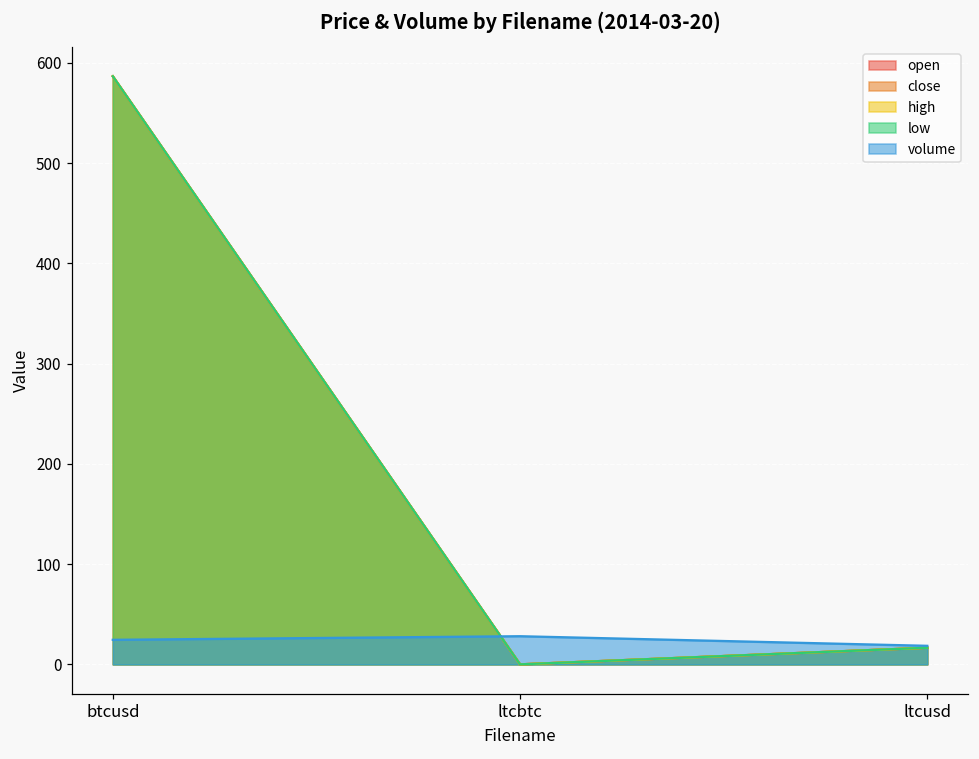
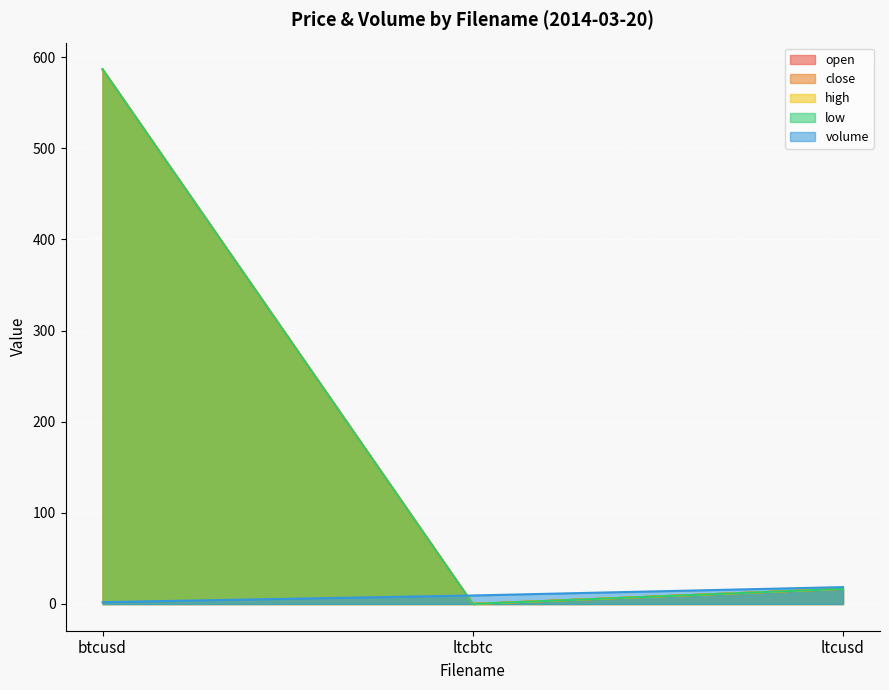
volume, btcusd: 20 -> 0
volume, ltcbtc: 30 -> 10
